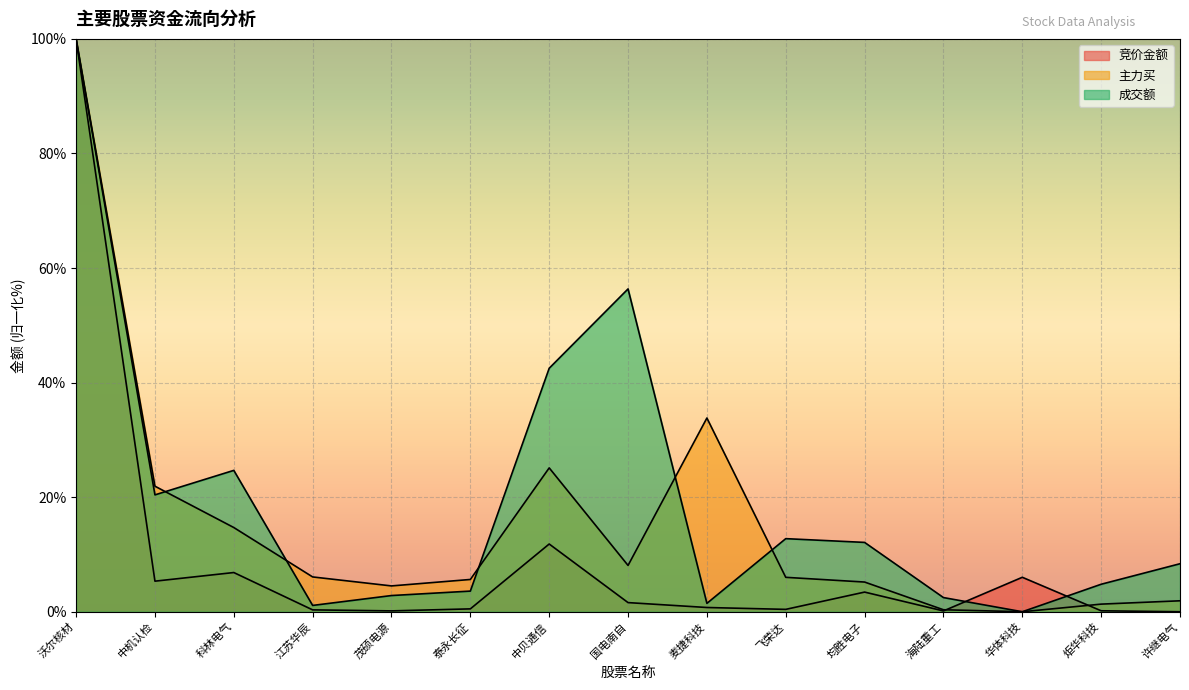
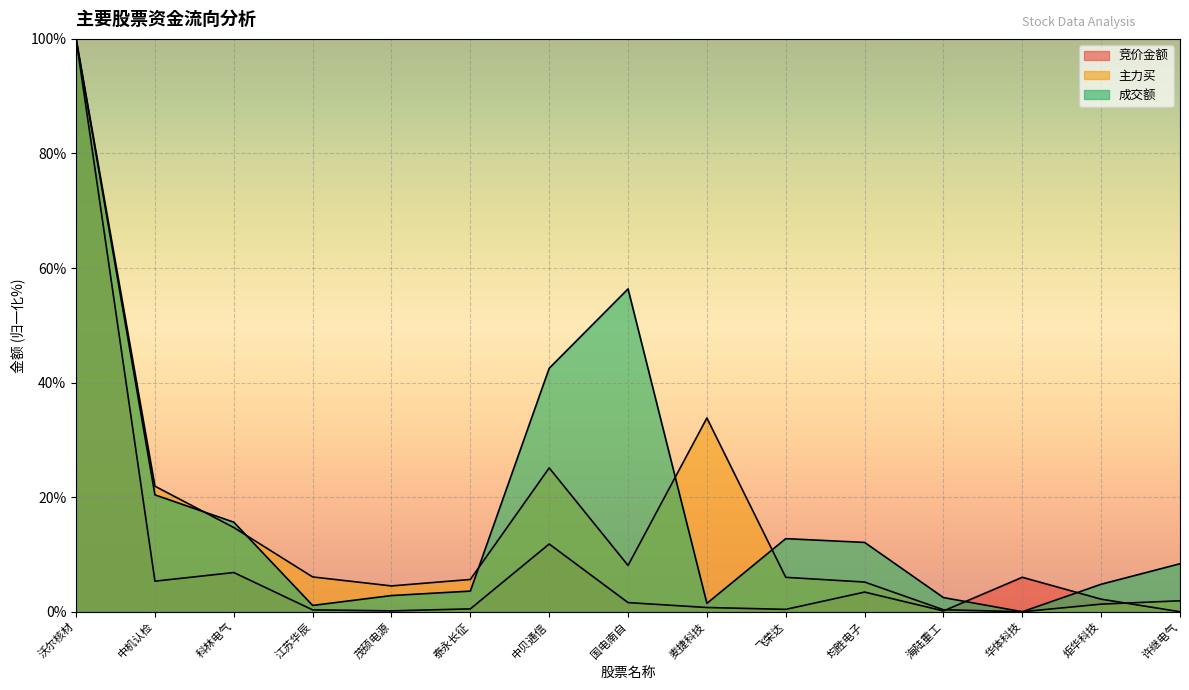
成交额, 科林电气: 25% -> 16%
竞价金额, 炬华科技: 0% -> 2%
